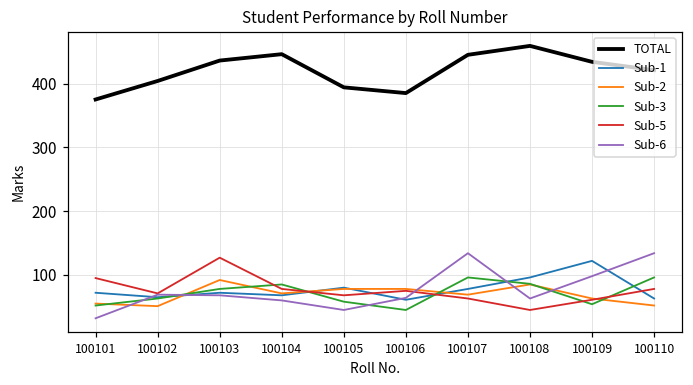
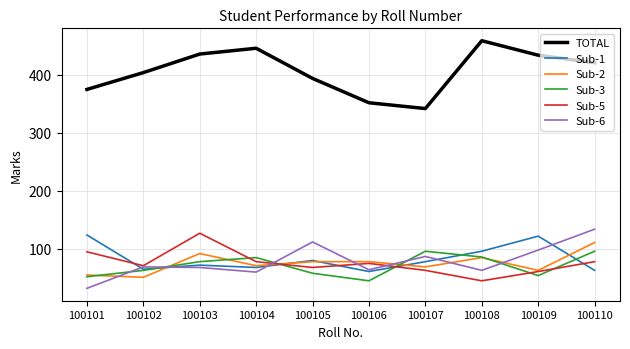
Sub-1, 100101: 70 -> 120
Sub-6, 100105: 50 -> 110
TOTAL, 100106: 390 -> 350
TOTAL, 100107: 450 -> 340
Sub-6, 100107: 130 -> 90
Sub-2, 100110: 50 -> 110
